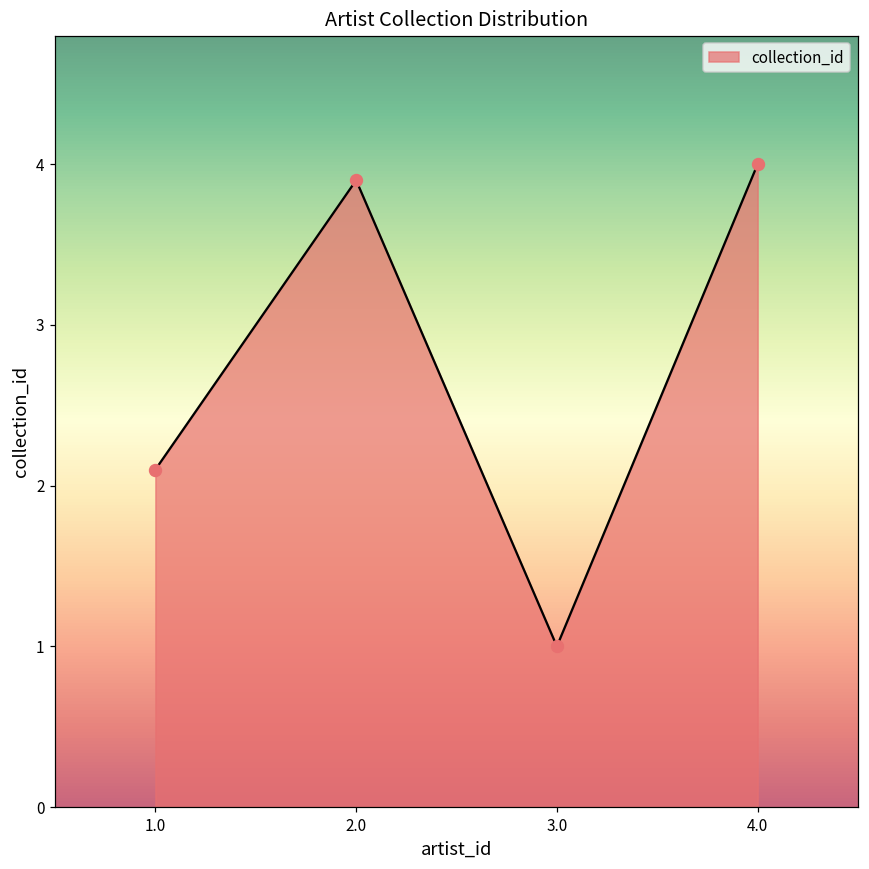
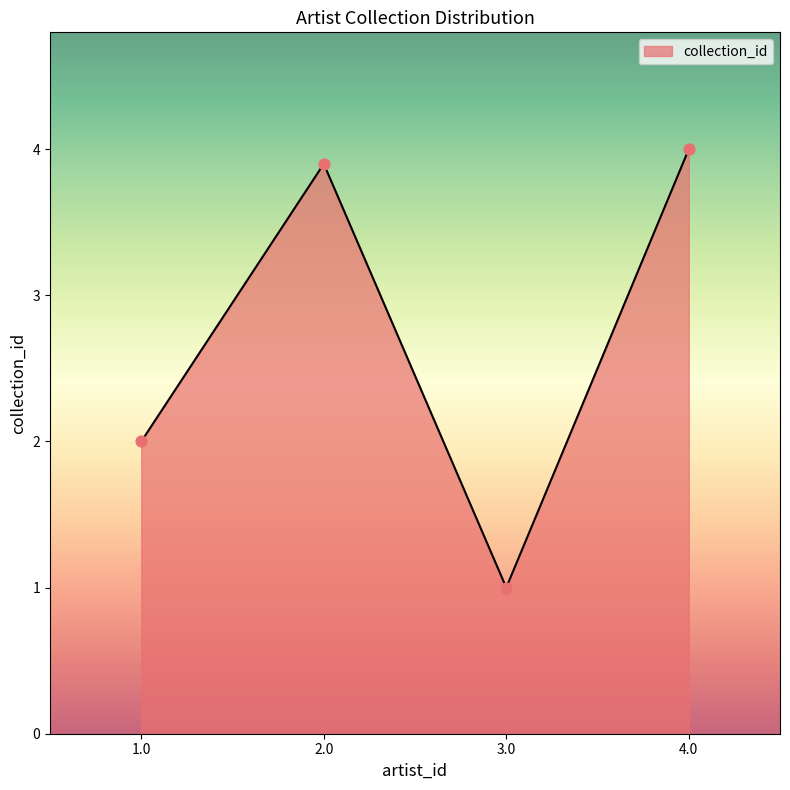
1.0: 2.1 -> 2.0
